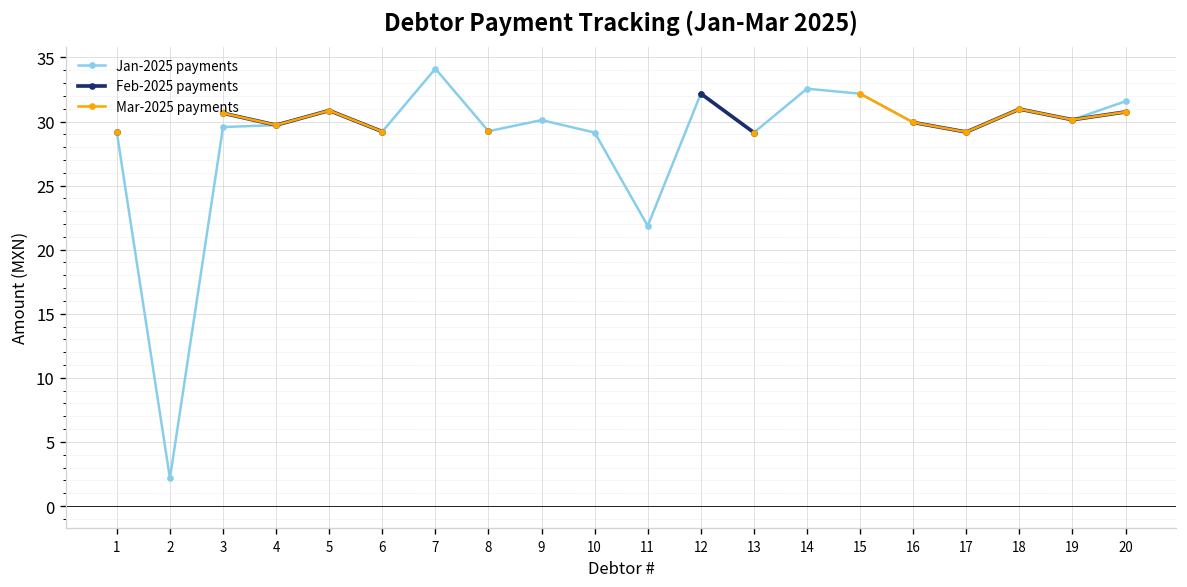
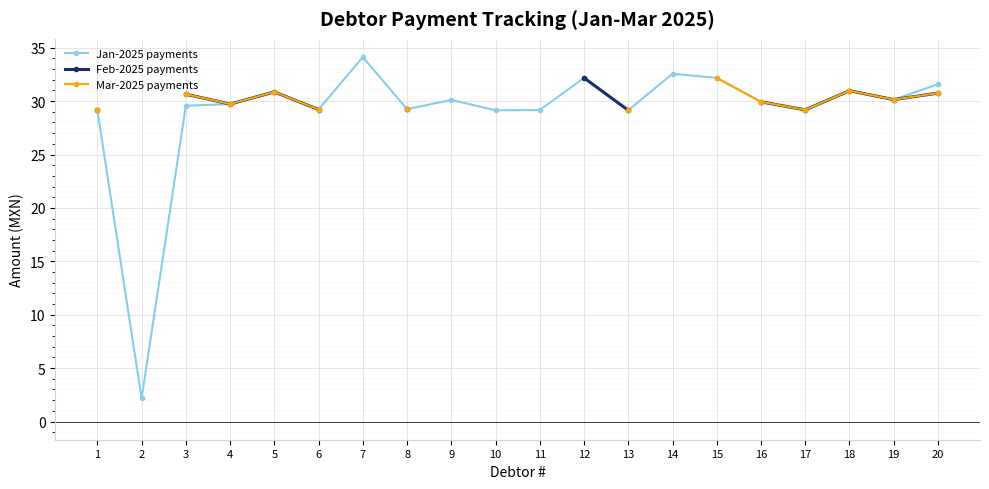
Jan-2025 payments, 11: 21.9 -> 29.2
